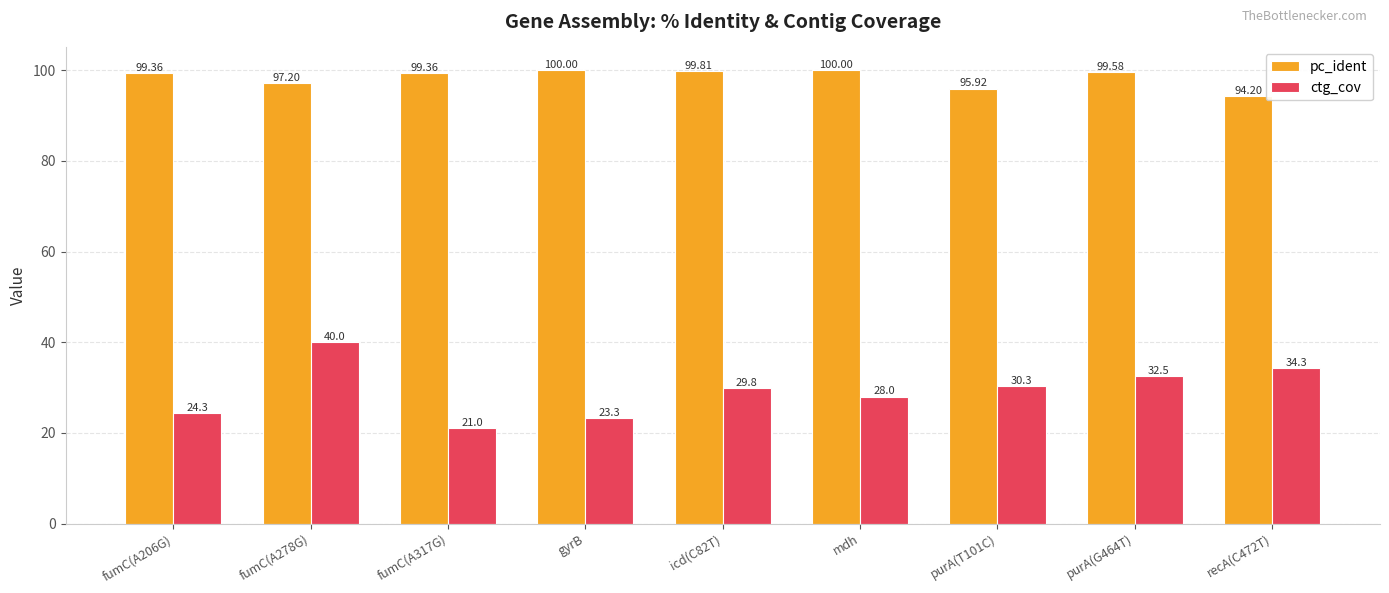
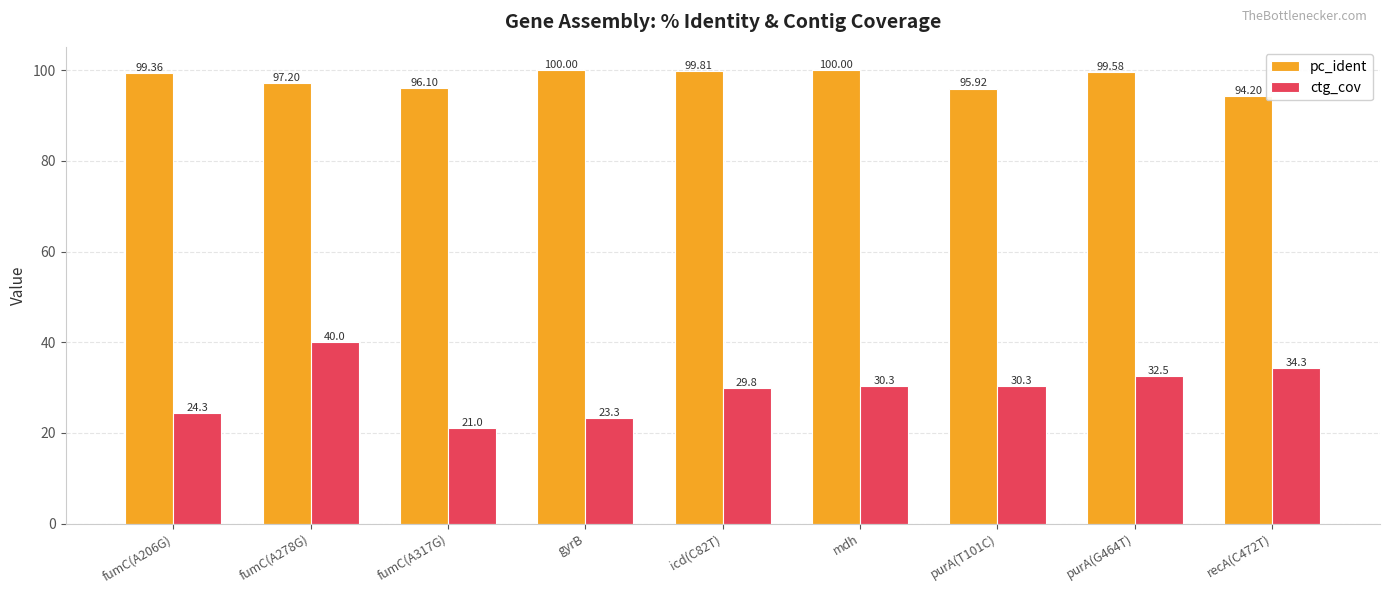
pc_ident, fumC(A317G): 99.36 -> 96.10
ctg_cov, mdh: 28.0 -> 30.3
